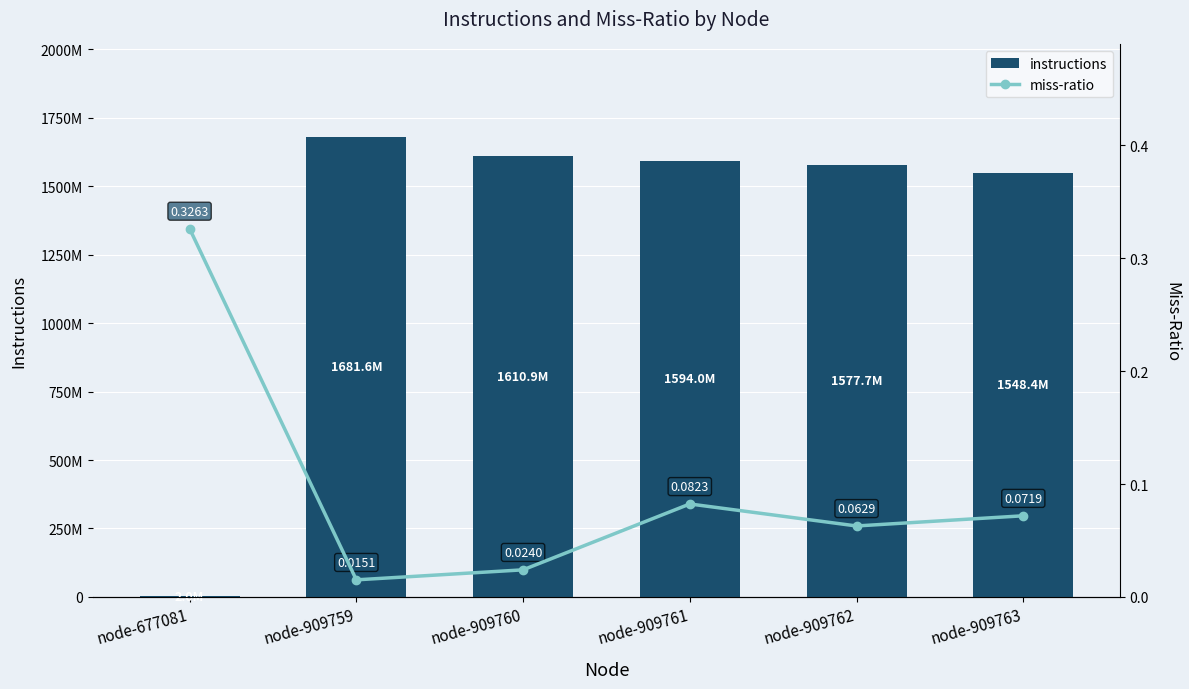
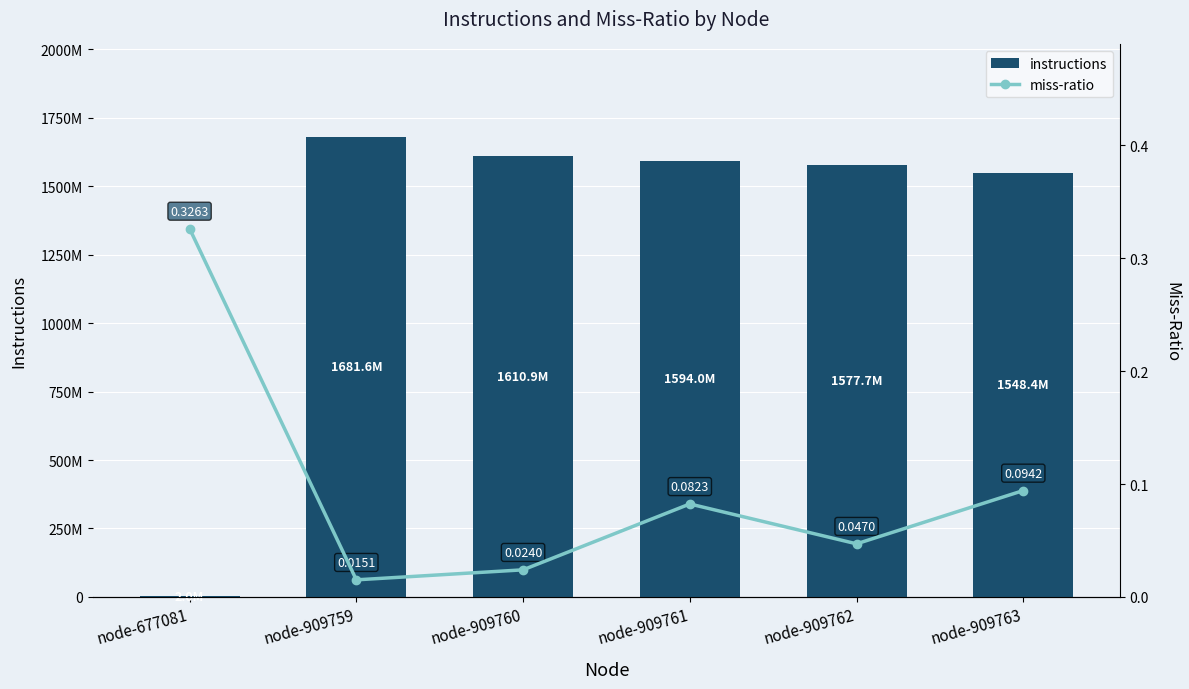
miss-ratio, node-909762: 0.0629 -> 0.0470
miss-ratio, node-909763: 0.0719 -> 0.0942
